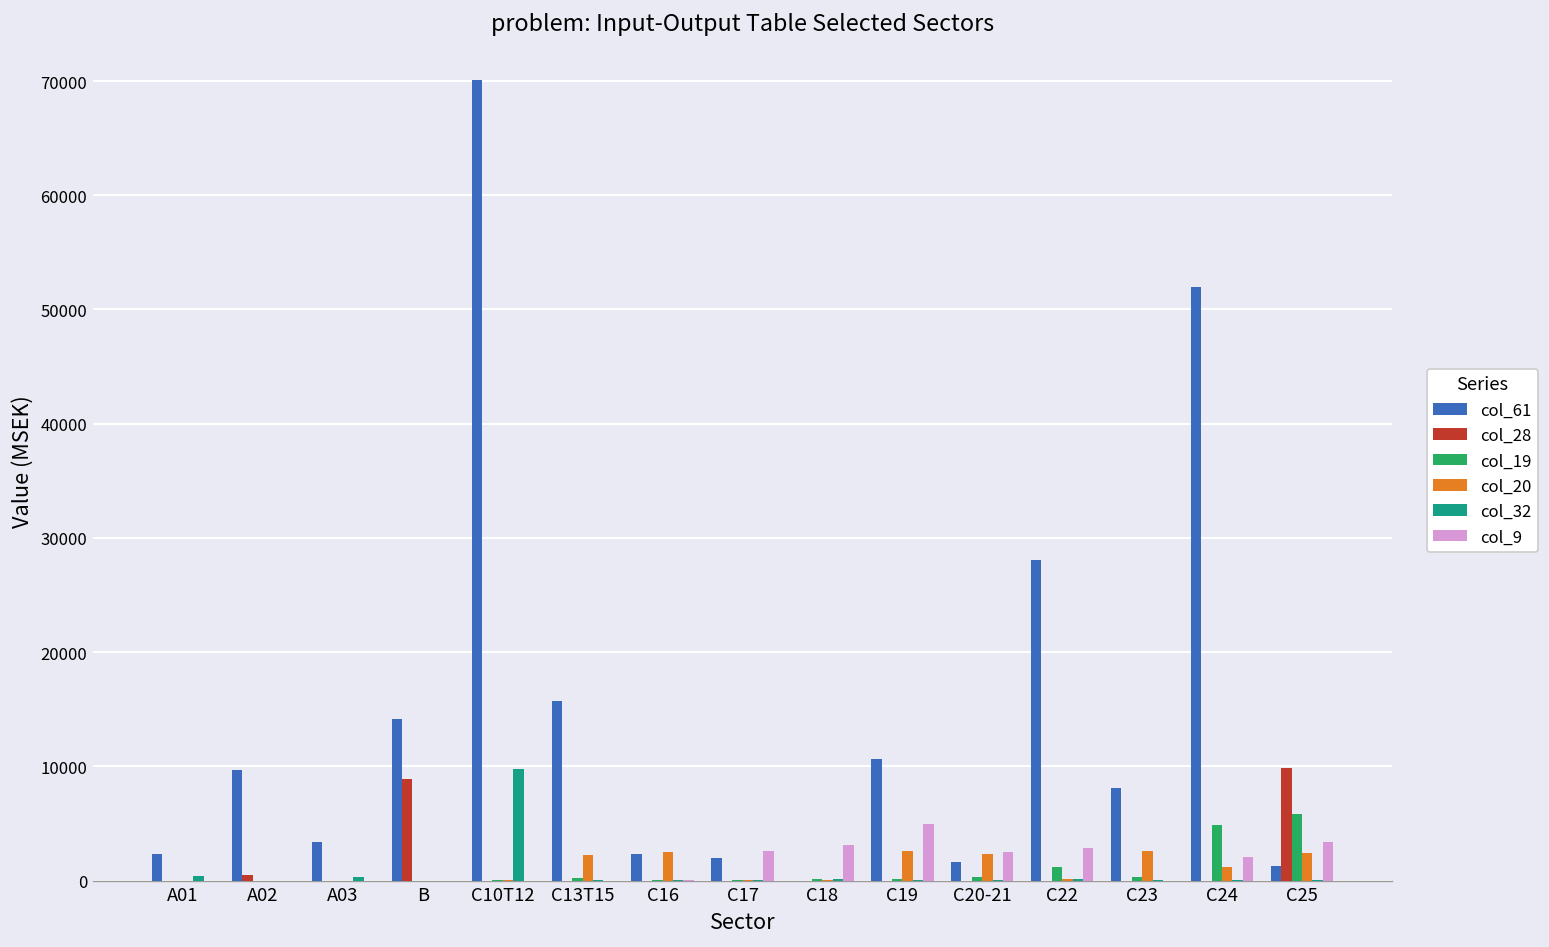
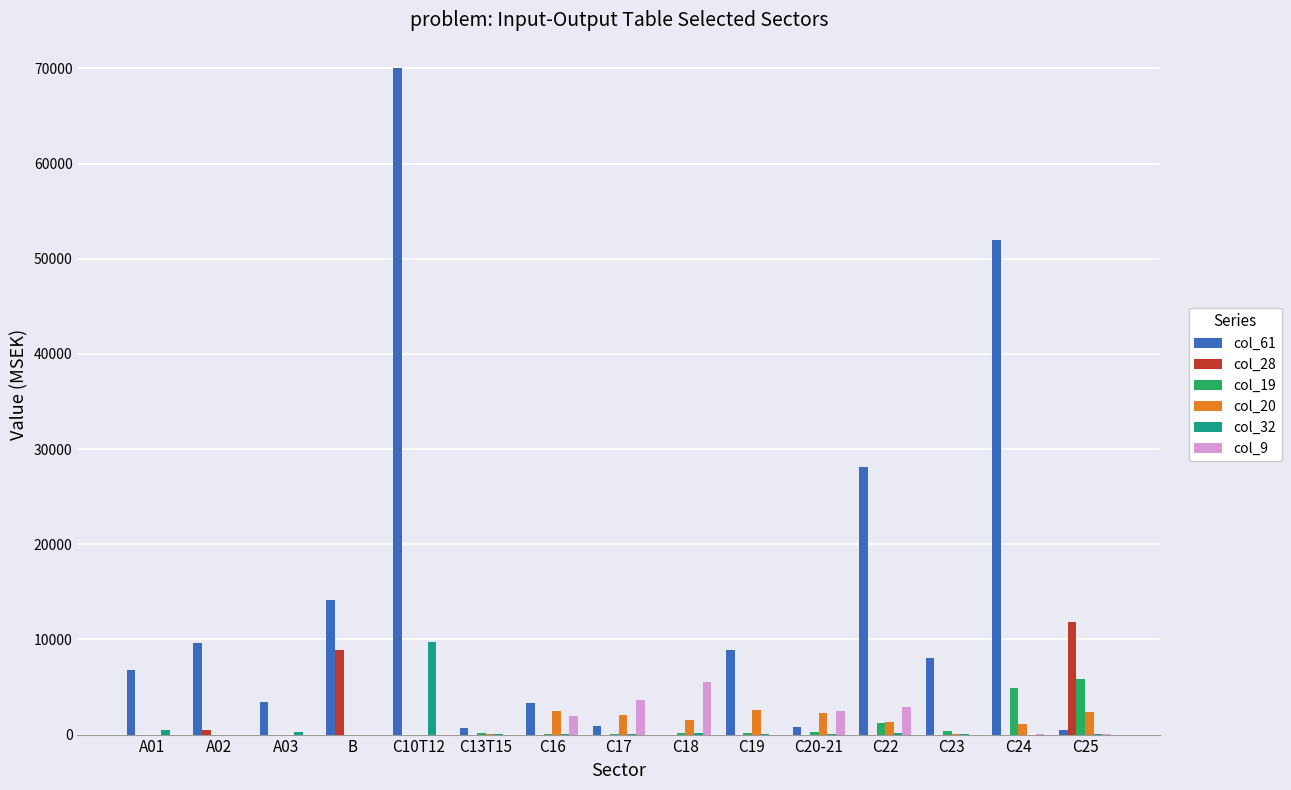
col_61, A01: 2000 -> 7000
col_61, C13T15: 16000 -> 1000
col_20, C13T15: 2000 -> 0
col_61, C16: 2000 -> 3000
col_9, C16: 0 -> 2000
col_61, C17: 2000 -> 1000
col_20, C17: 0 -> 2000
col_9, C17: 3000 -> 4000
col_20, C18: 0 -> 2000
col_9, C18: 3000 -> 6000
col_61, C19: 11000 -> 9000
col_9, C19: 5000 -> 0
col_61, C20-21: 2000 -> 1000
col_20, C22: 0 -> 1000
col_20, C23: 3000 -> 0
col_9, C24: 2000 -> 0
col_61, C25: 1000 -> 0
col_28, C25: 10000 -> 12000
col_9, C25: 3000 -> 0
